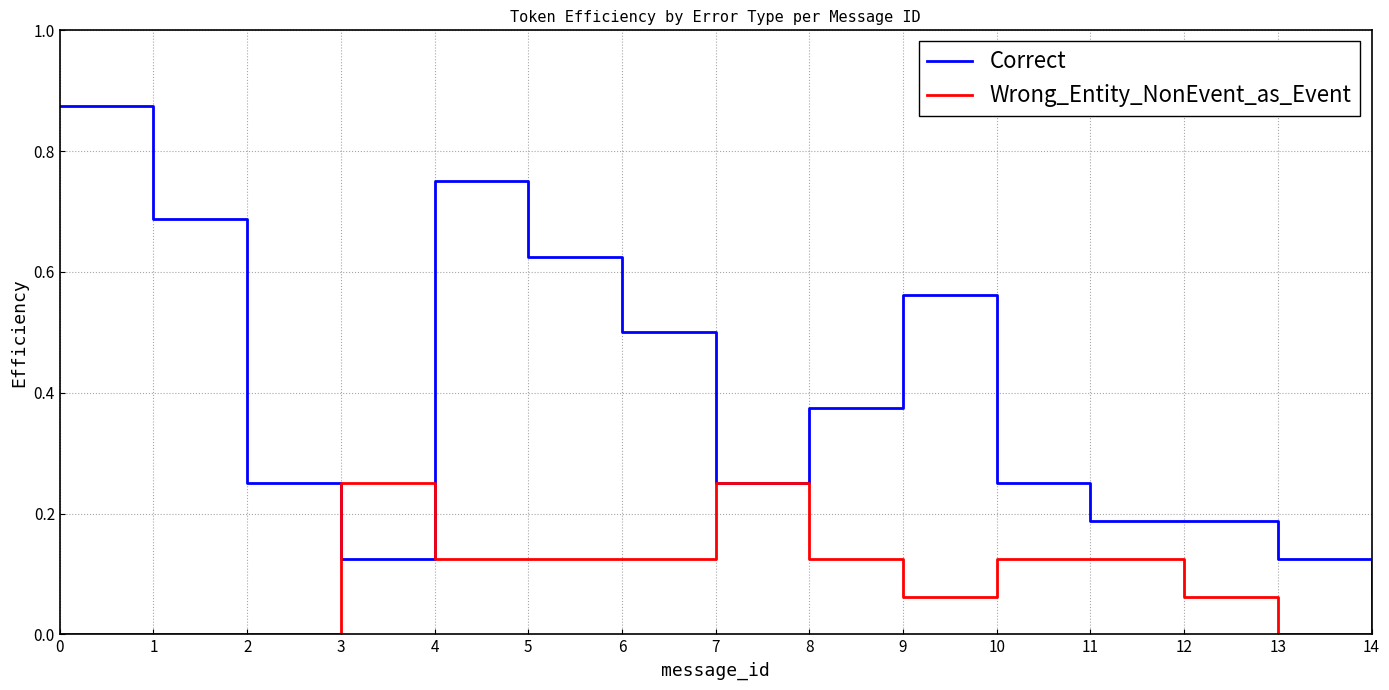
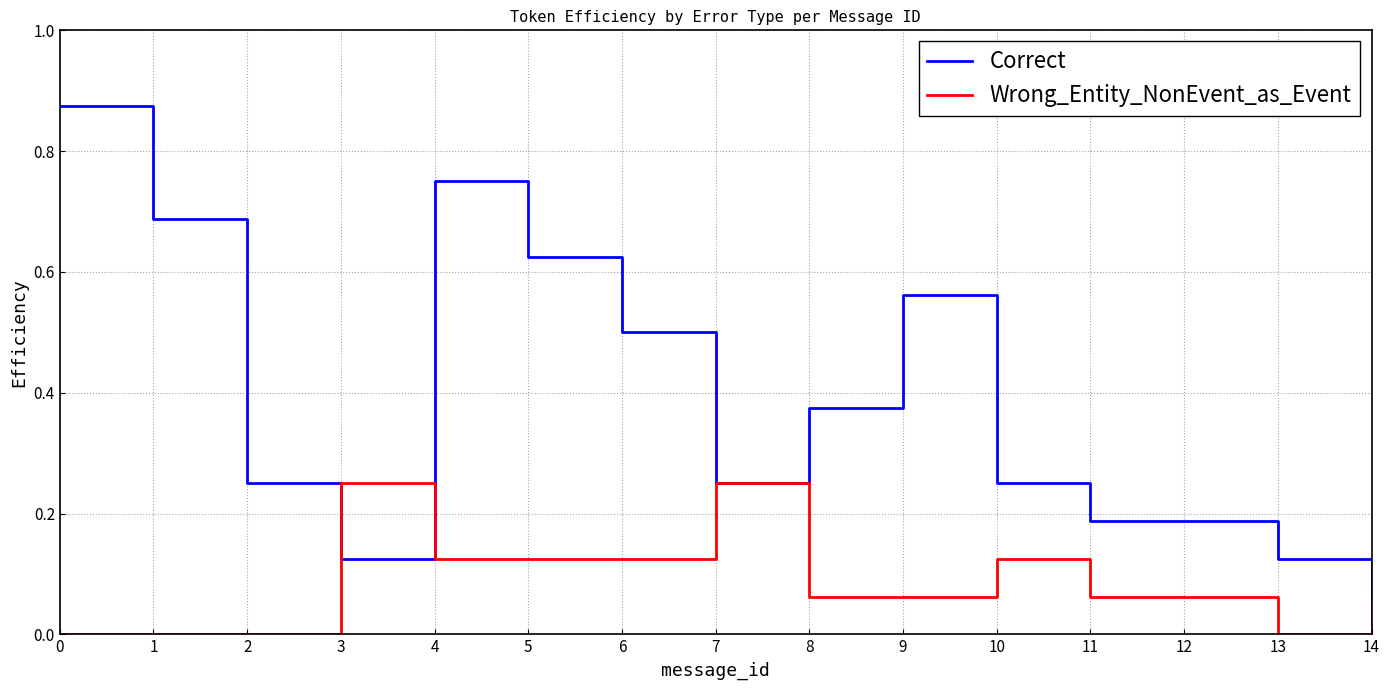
Wrong_Entity_NonEvent_as_Event, 8: 0.13 -> 0.06
Wrong_Entity_NonEvent_as_Event, 11: 0.13 -> 0.06
